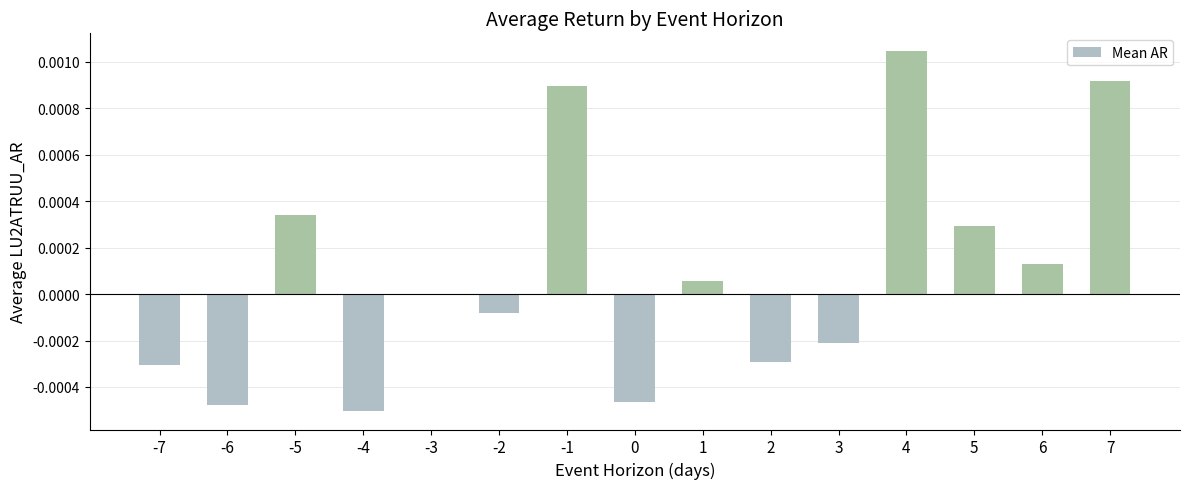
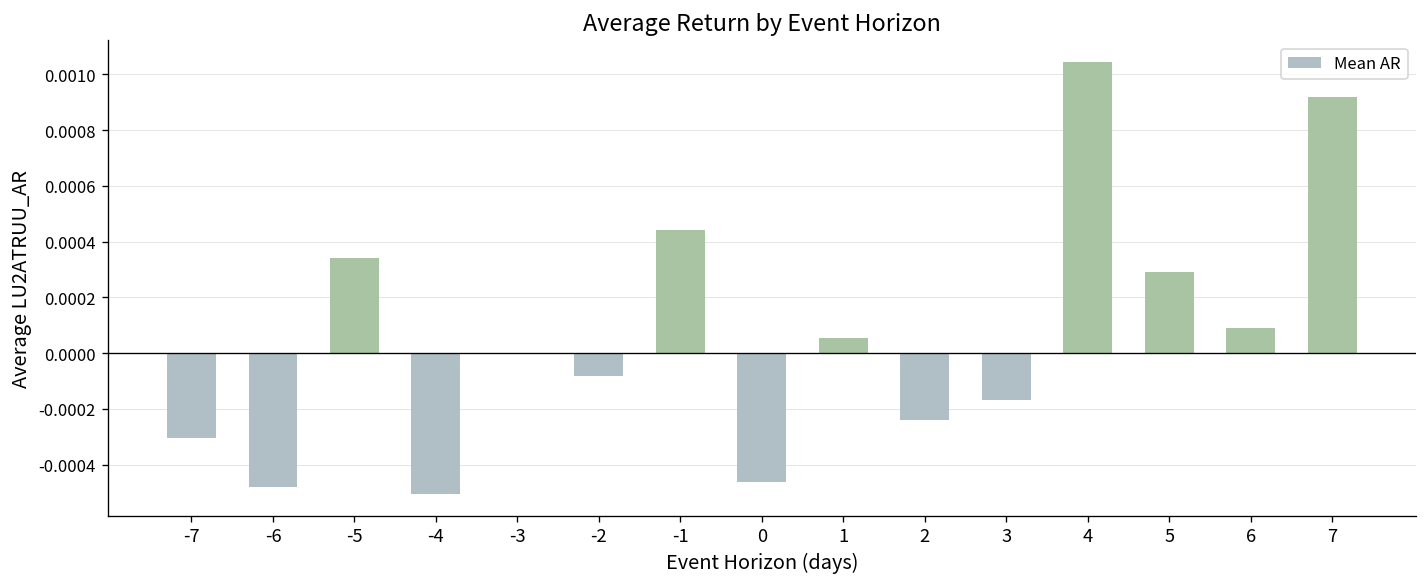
-1: 0.00090 -> 0.00044
2: -0.00029 -> -0.00024
3: -0.00021 -> -0.00017
6: 0.00013 -> 0.00009
